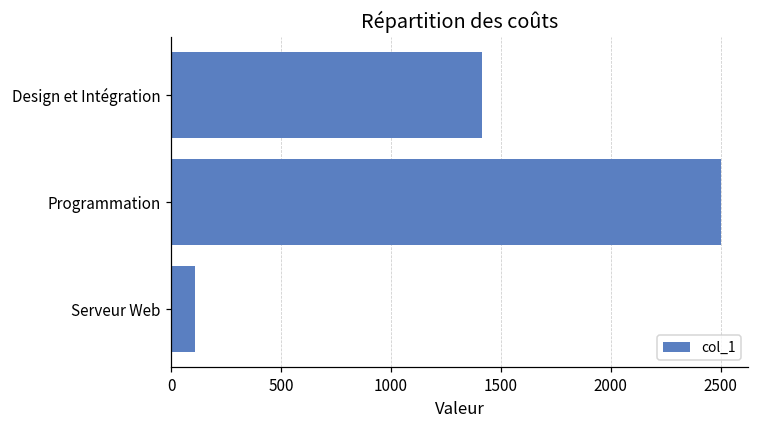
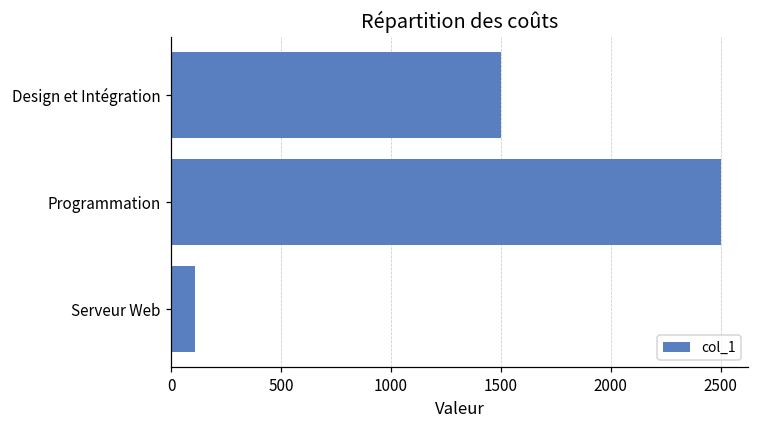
Design et Intégration: 1410 -> 1500
